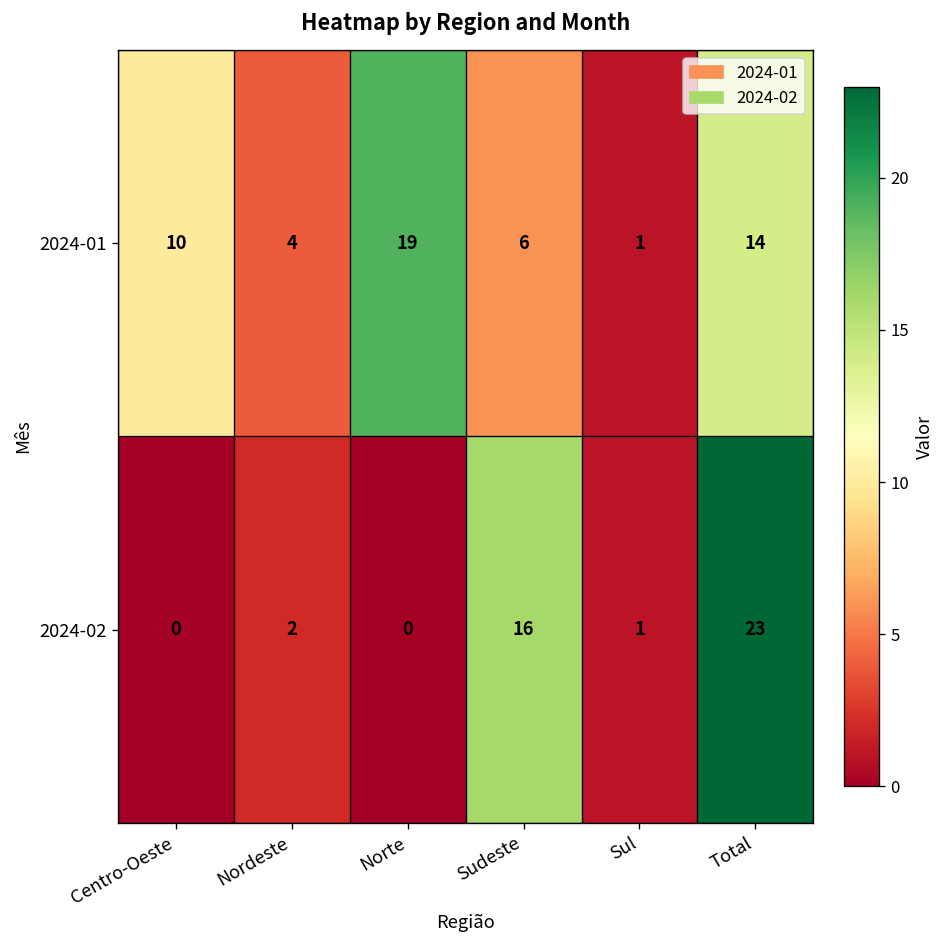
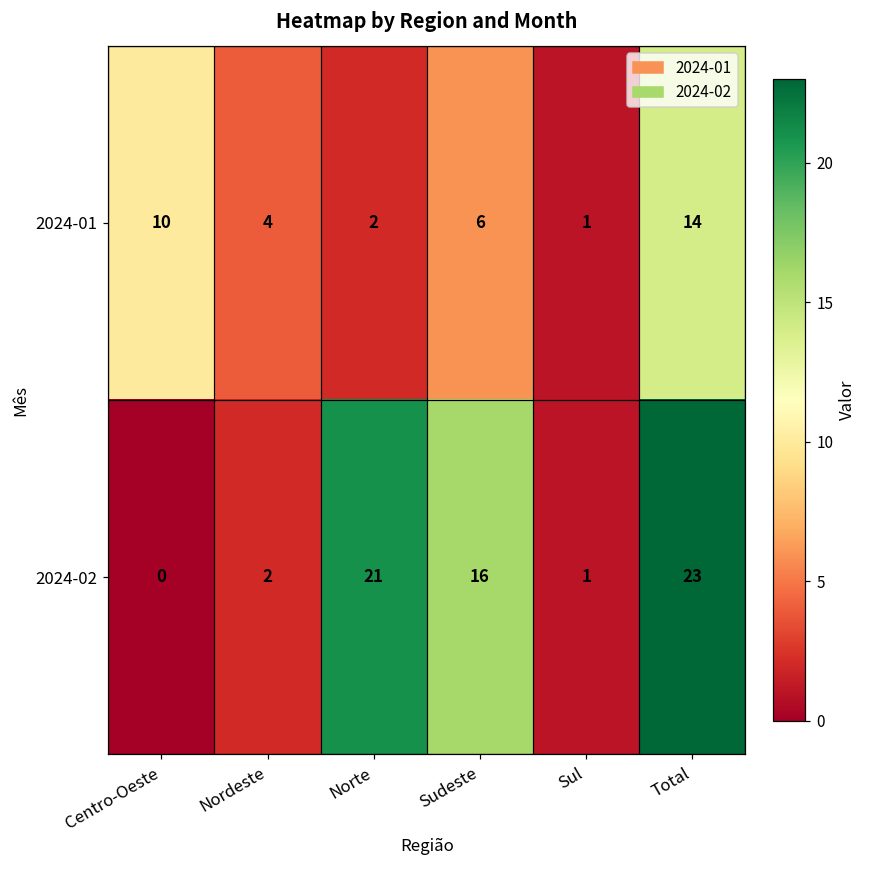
2024-01, Norte: 19 -> 2
2024-02, Norte: 0 -> 21
